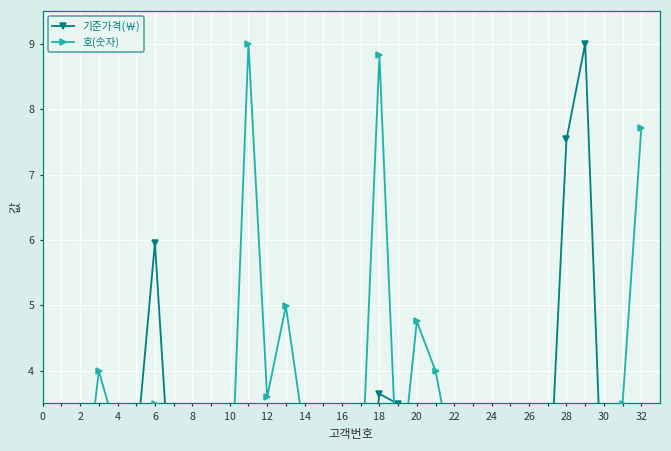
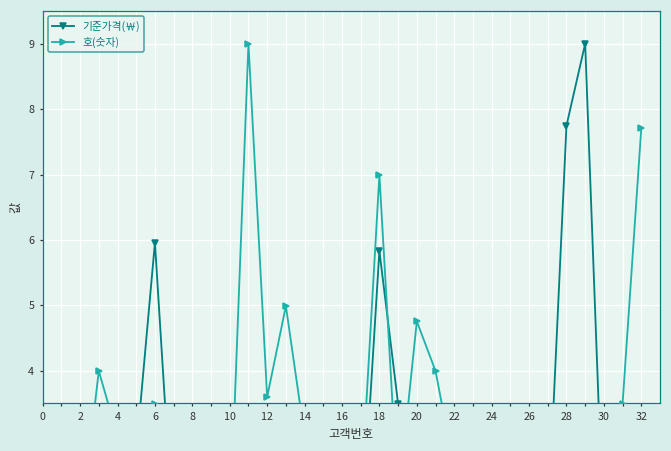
기준가격(￦), 18: 3.6 -> 5.8
호(숫자), 18: 8.8 -> 7.0
기준가격(￦), 28: 7.5 -> 7.7
